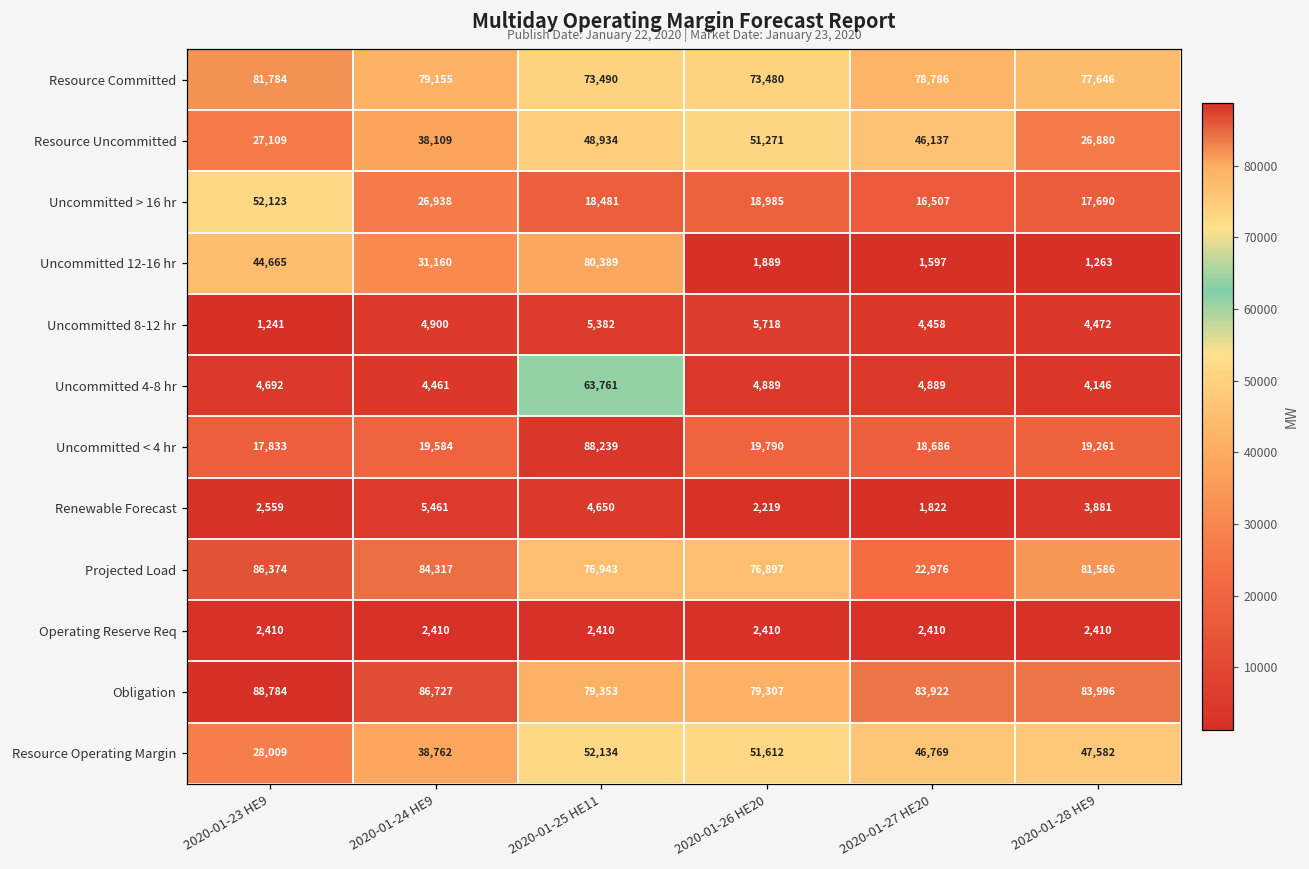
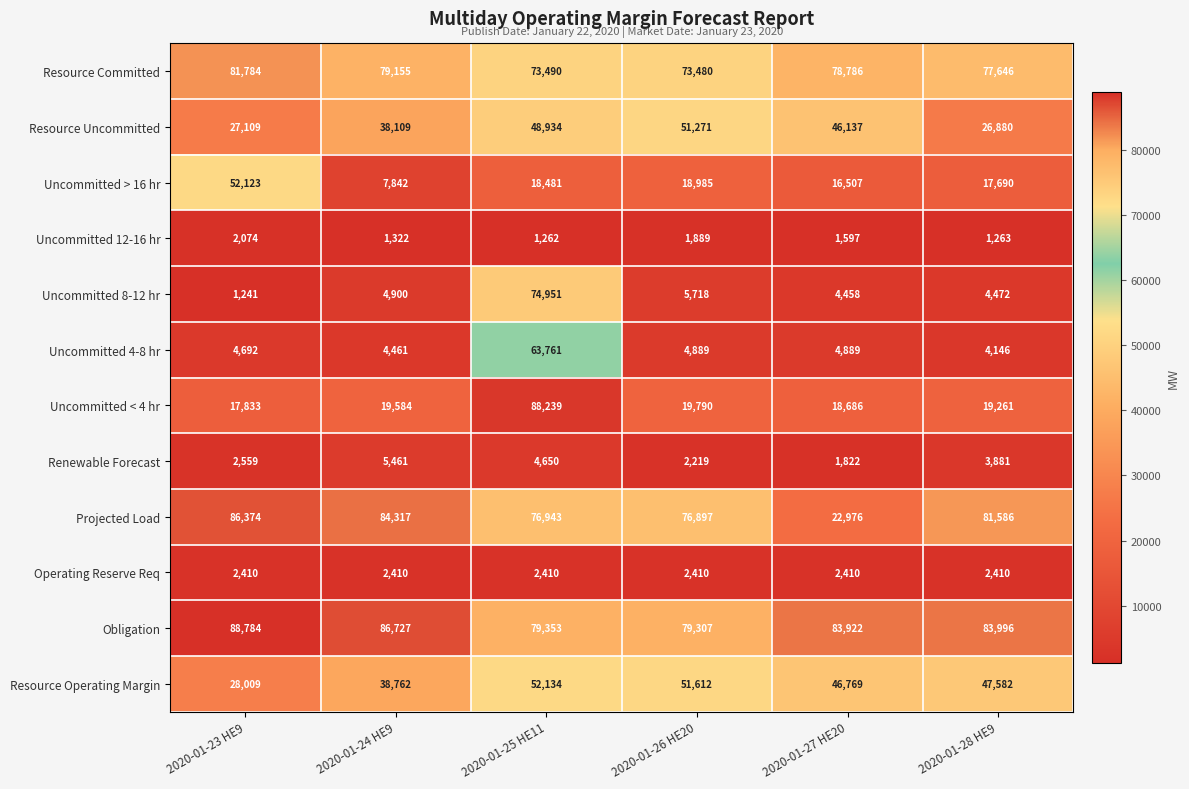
Uncommitted > 16 hr, 2020-01-24 HE9: 26,938 -> 7,842
Uncommitted 12-16 hr, 2020-01-23 HE9: 44,665 -> 2,074
Uncommitted 12-16 hr, 2020-01-24 HE9: 31,160 -> 1,322
Uncommitted 12-16 hr, 2020-01-25 HE11: 80,389 -> 1,262
Uncommitted 8-12 hr, 2020-01-25 HE11: 5,382 -> 74,951
